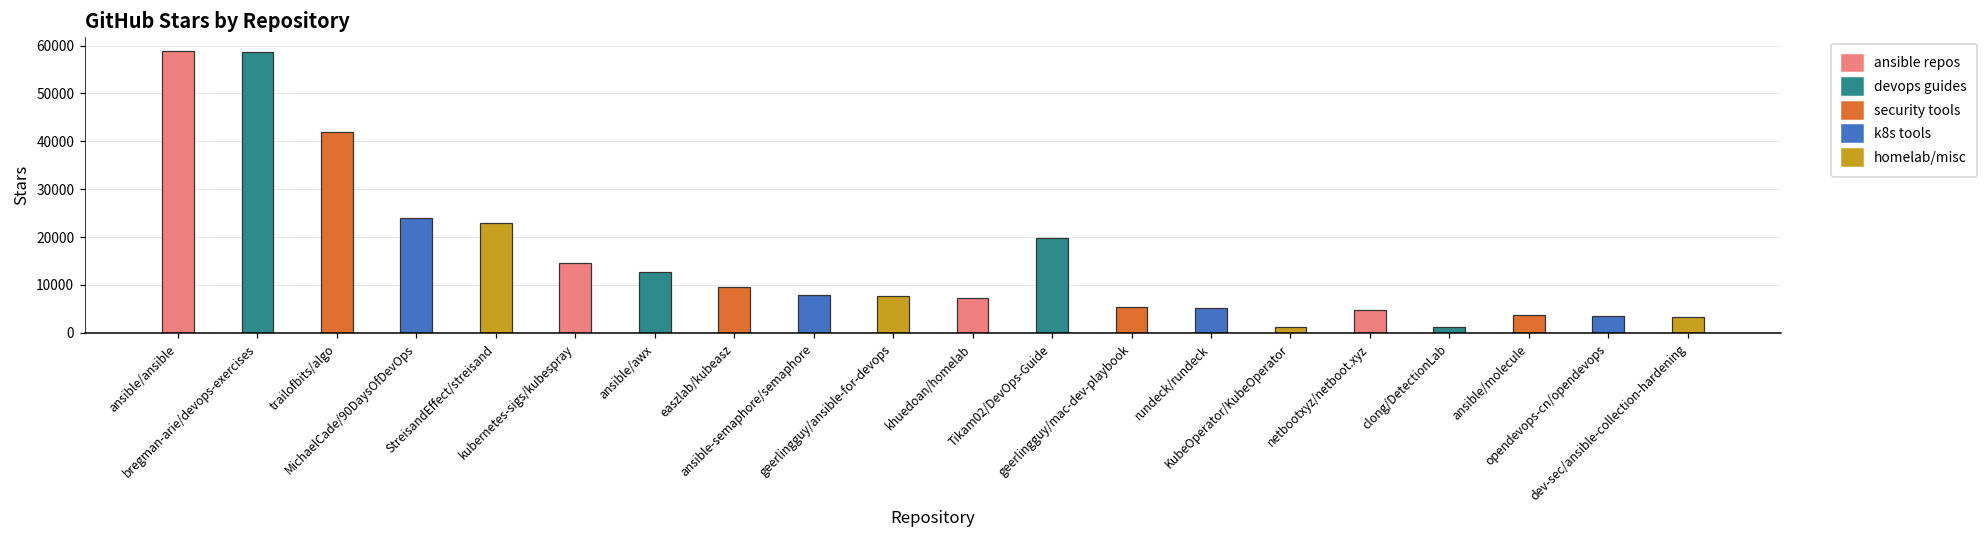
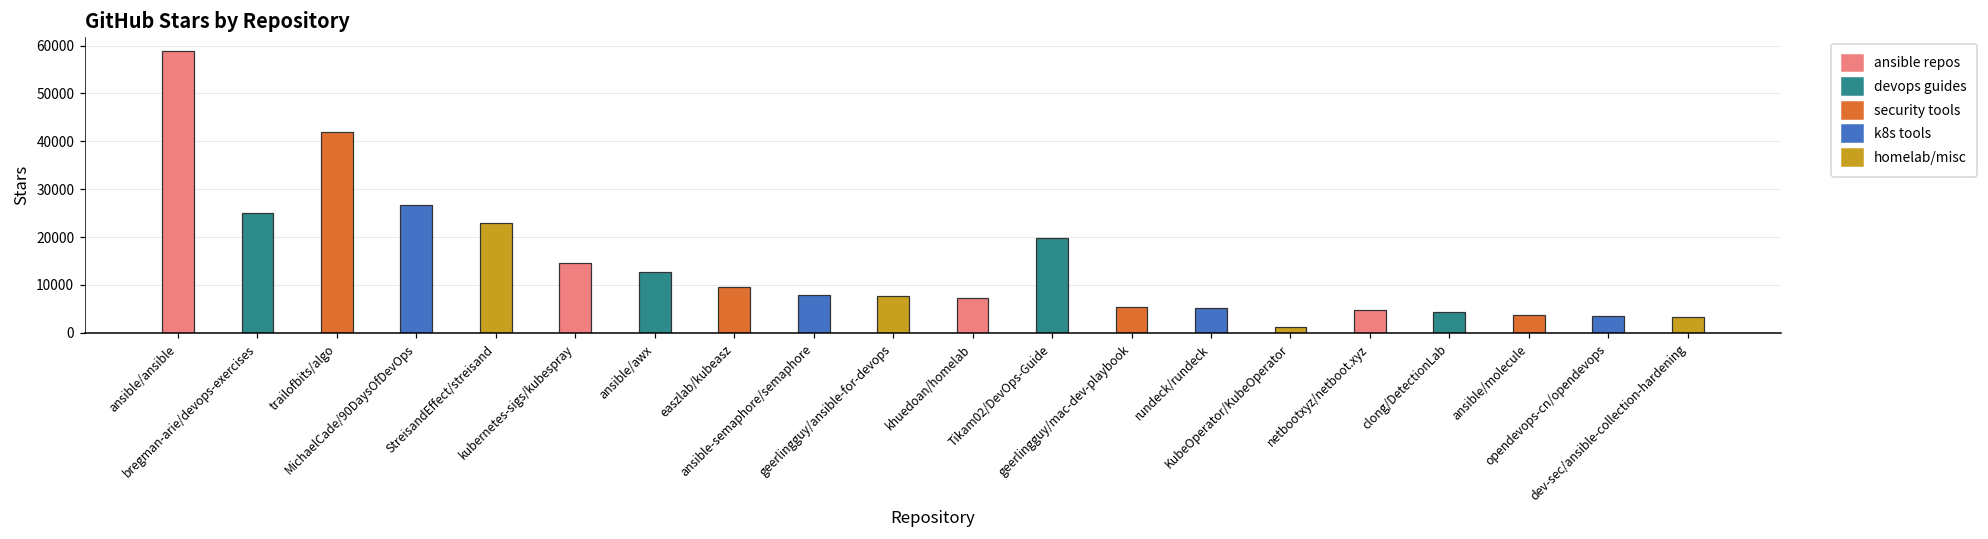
bregman-arie/devops-exercises: 59000 -> 25000
MichaelCade/90DaysOfDevOps: 24000 -> 27000
clong/DetectionLab: 1000 -> 4000
